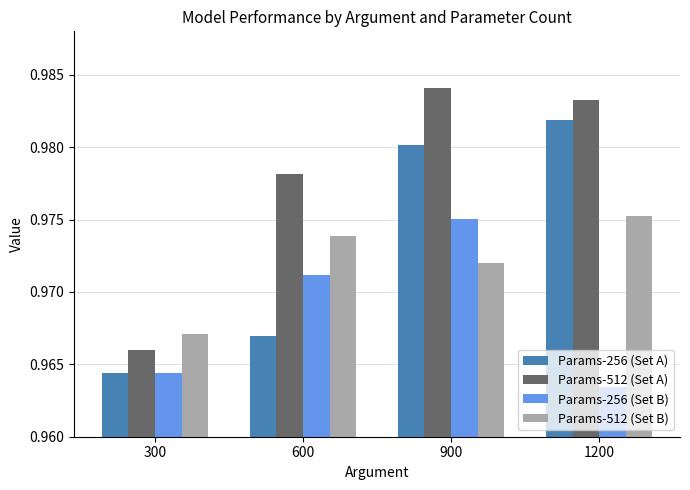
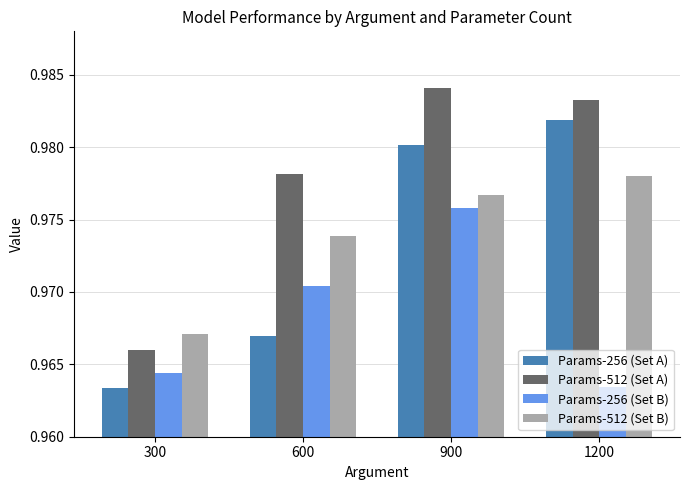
Params-256 (Set A), 300: 0.9644 -> 0.9634
Params-256 (Set B), 600: 0.9711 -> 0.9704
Params-256 (Set B), 900: 0.9750 -> 0.9758
Params-512 (Set B), 900: 0.9720 -> 0.9767
Params-512 (Set B), 1200: 0.9752 -> 0.9780
